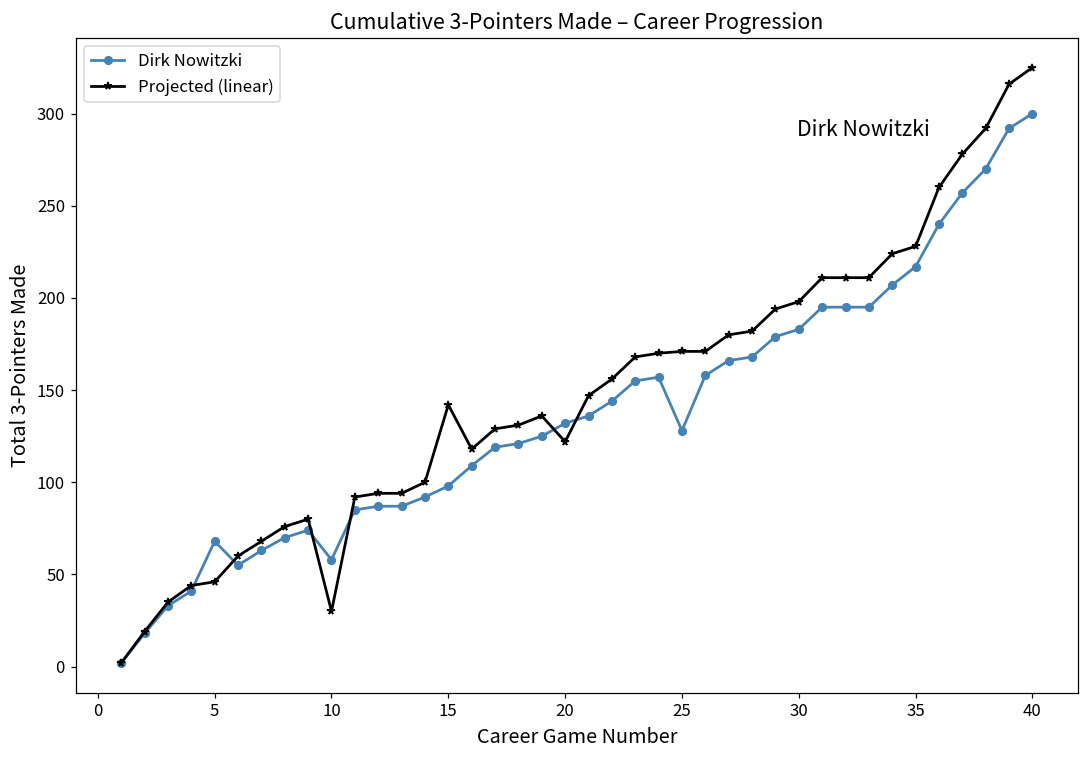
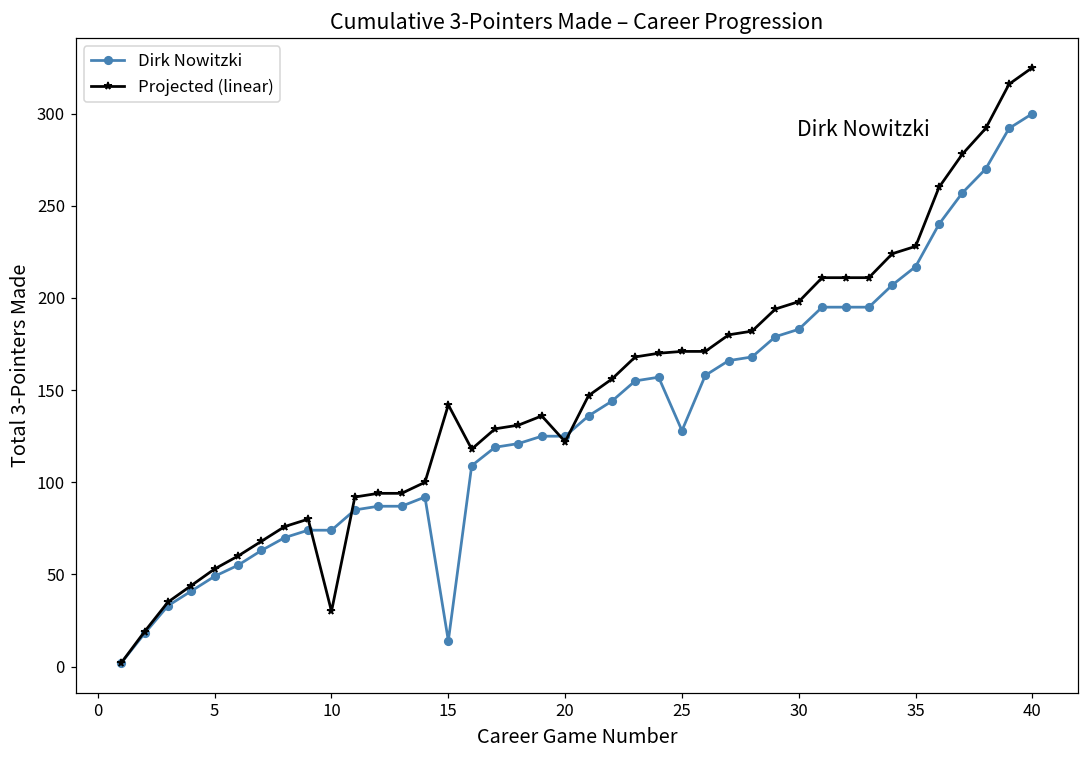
Dirk Nowitzki, 5: 68 -> 49
Projected (linear), 5: 46 -> 53
Dirk Nowitzki, 10: 58 -> 74
Dirk Nowitzki, 15: 98 -> 14
Dirk Nowitzki, 20: 132 -> 125
